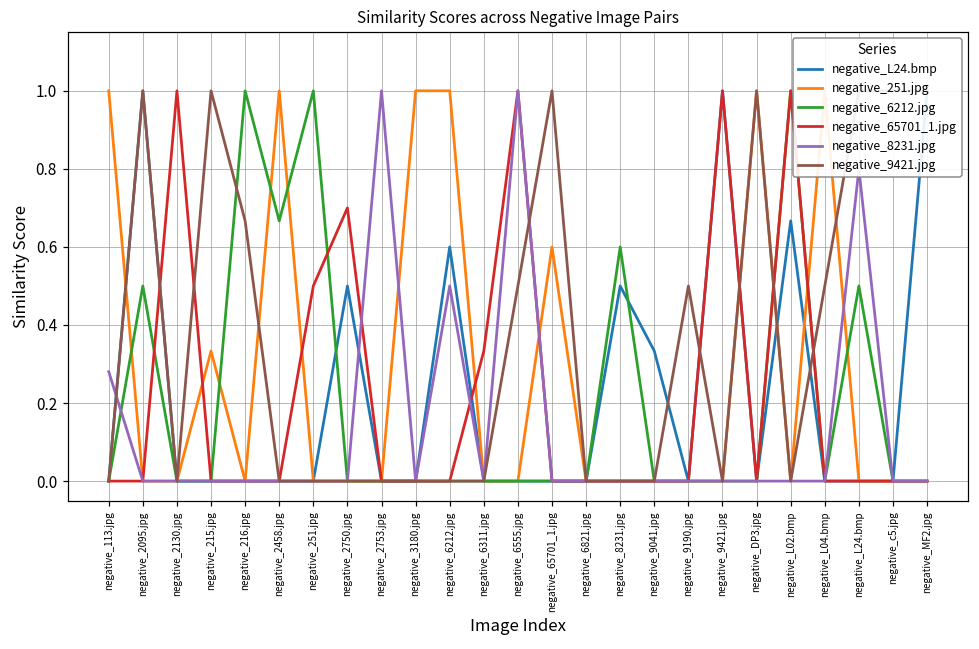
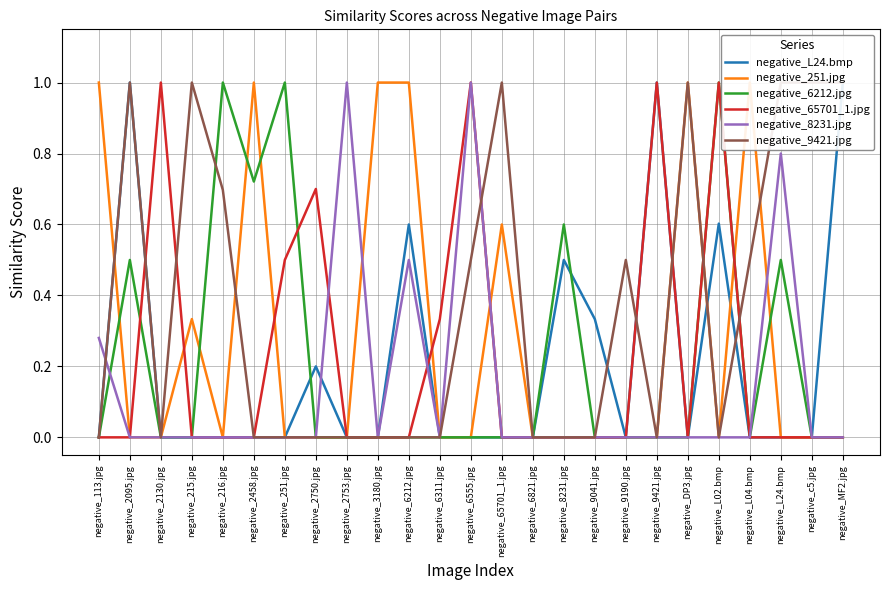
negative_9421.jpg, negative_216.jpg: 0.67 -> 0.70
negative_6212.jpg, negative_2458.jpg: 0.67 -> 0.72
negative_L24.bmp, negative_2750.jpg: 0.5 -> 0.2
negative_L24.bmp, negative_L02.bmp: 0.67 -> 0.60
